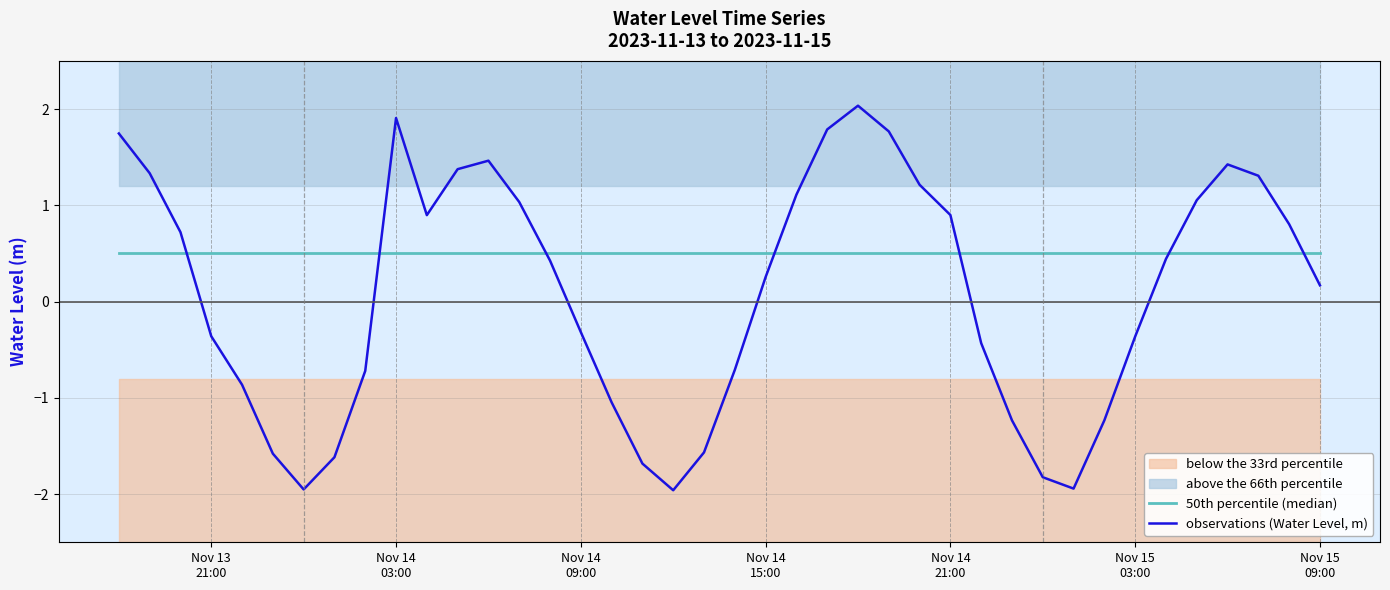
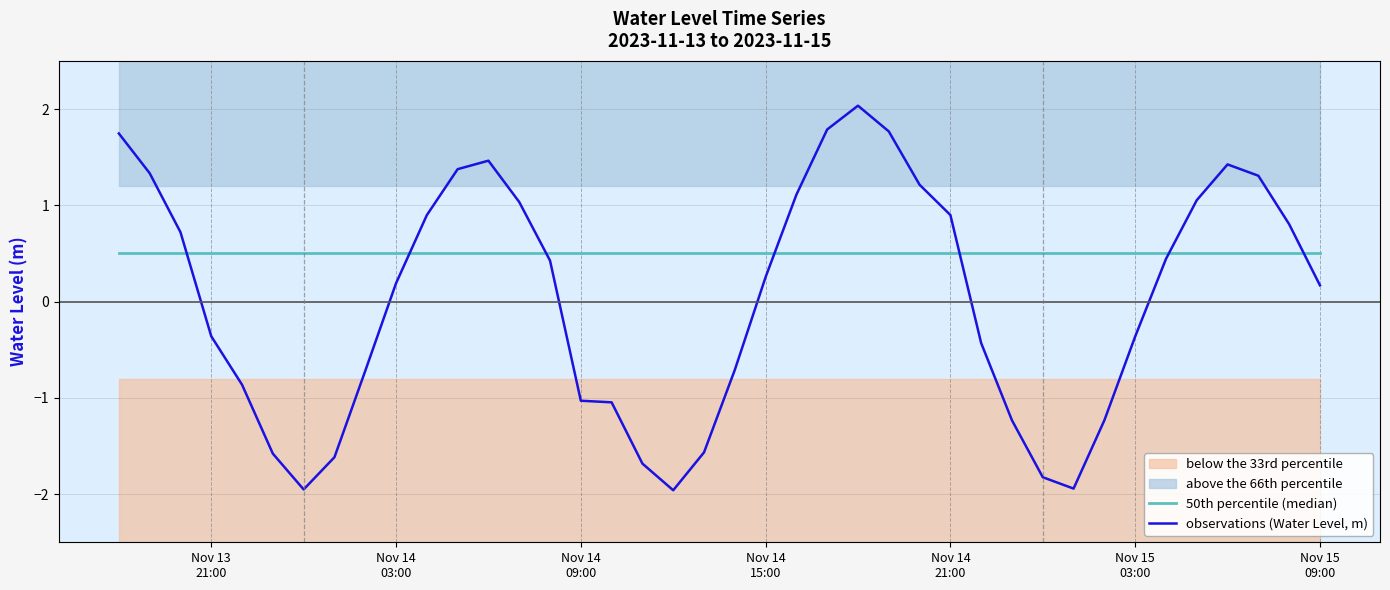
observations (Water Level, m), Nov 14 03:00: 1.9 -> 0.2
observations (Water Level, m), Nov 14 09:00: -0.3 -> -1.0
